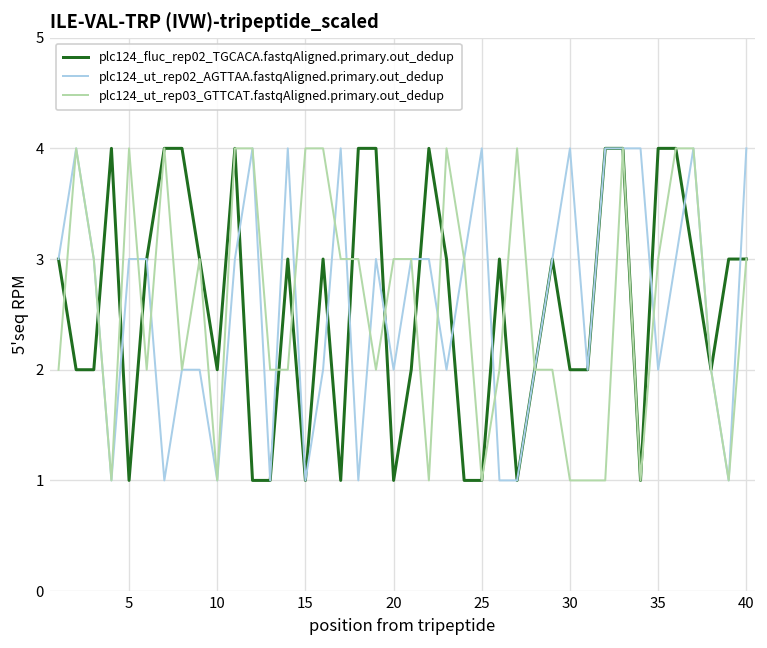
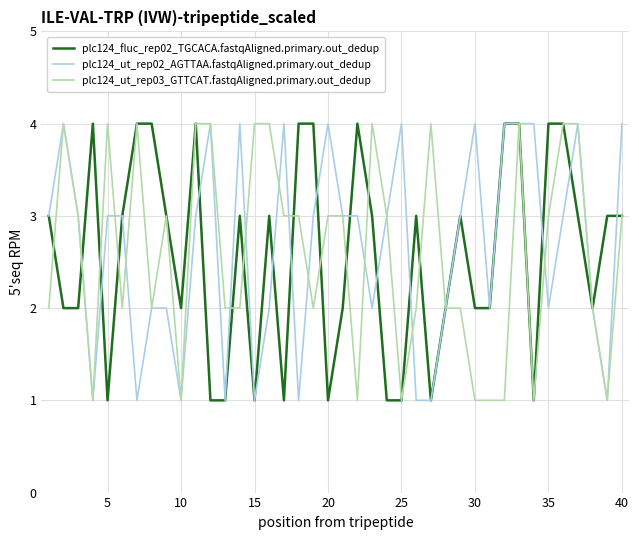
plc124_ut_rep02_AGTTAA.fastqAligned.primary.out_dedup, 20: 2 -> 4
